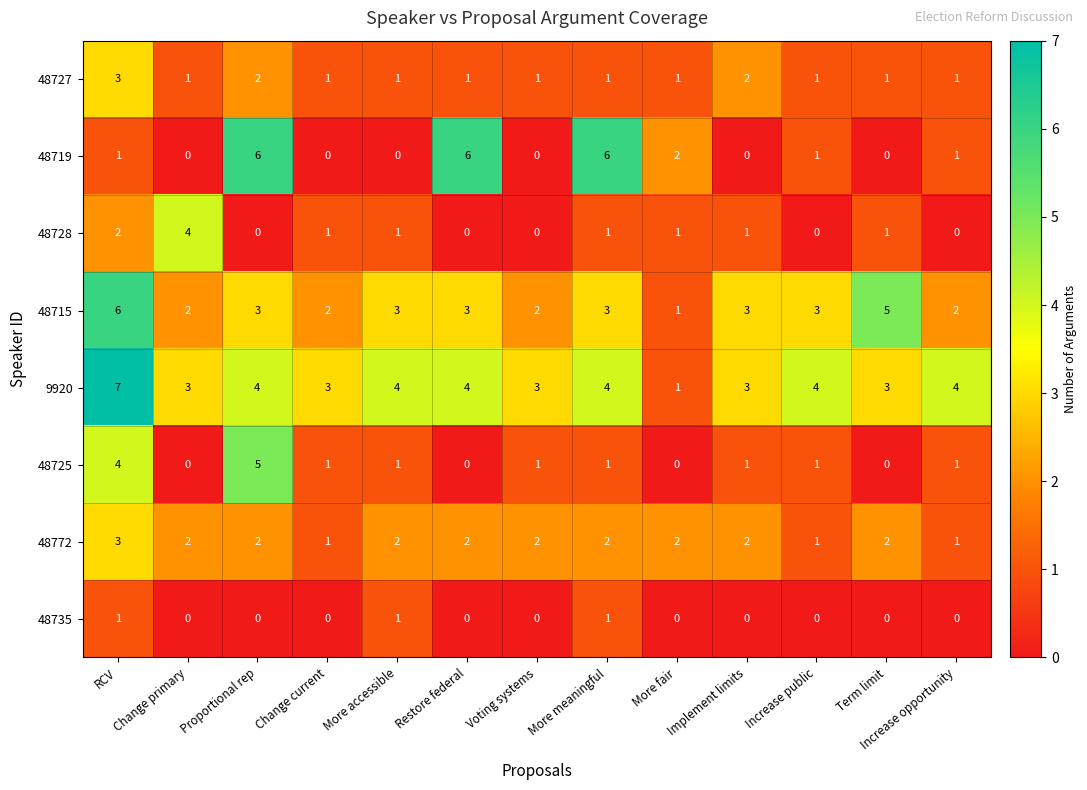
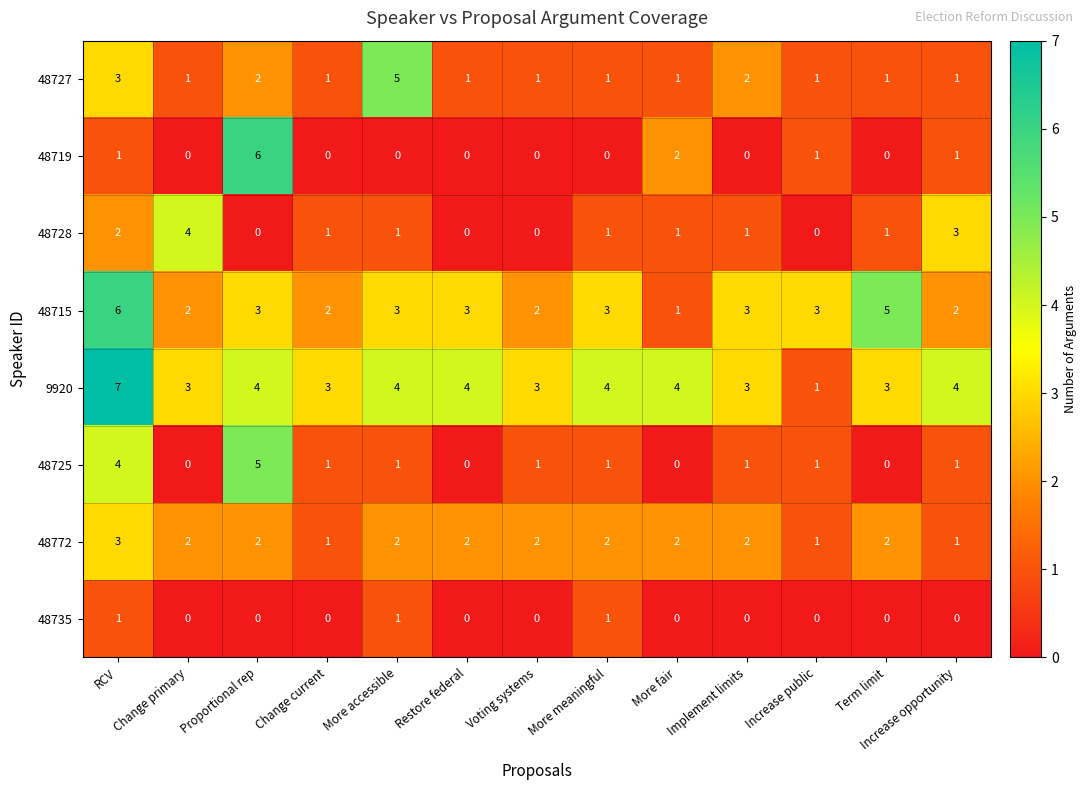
48727, More accessible: 1 -> 5
48719, Restore federal: 6 -> 0
48719, More meaningful: 6 -> 0
48728, Increase opportunity: 0 -> 3
9920, More fair: 1 -> 4
9920, Increase public: 4 -> 1
